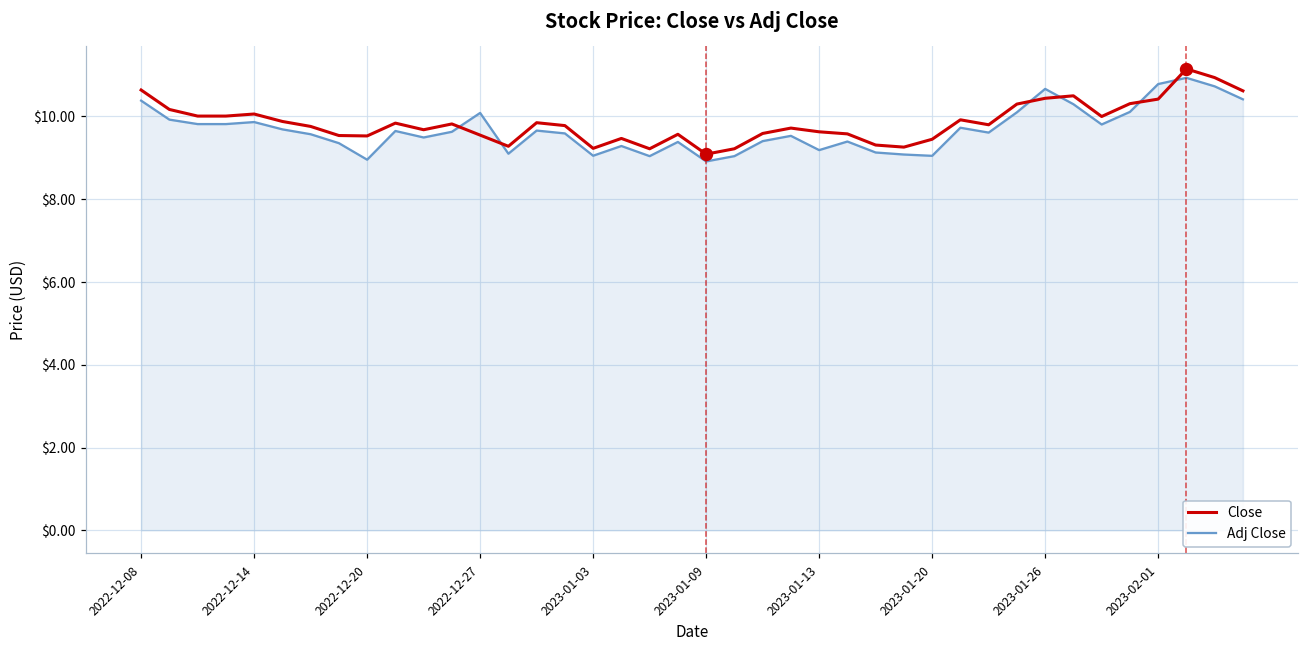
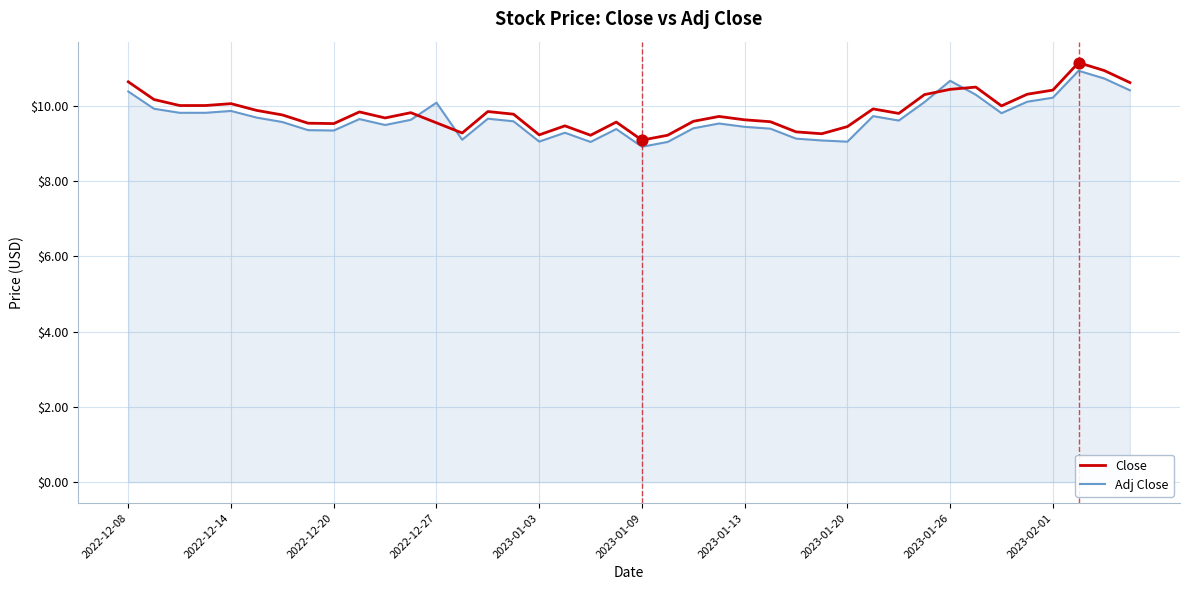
Adj Close, 2022-12-20: $9.0 -> $9.3
Adj Close, 2023-01-13: $9.2 -> $9.4
Adj Close, 2023-02-01: $10.8 -> $10.2
